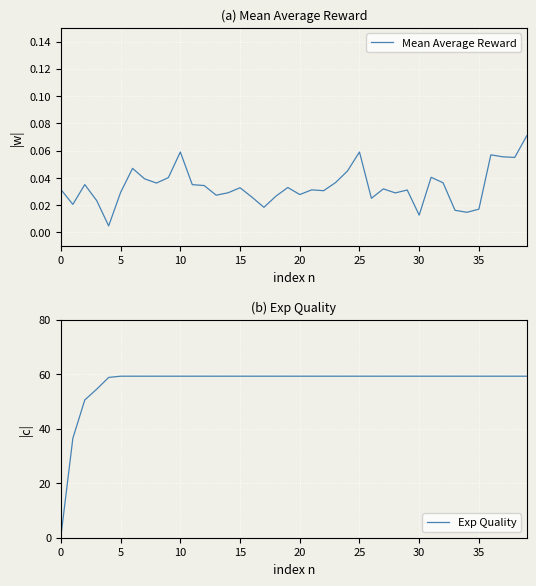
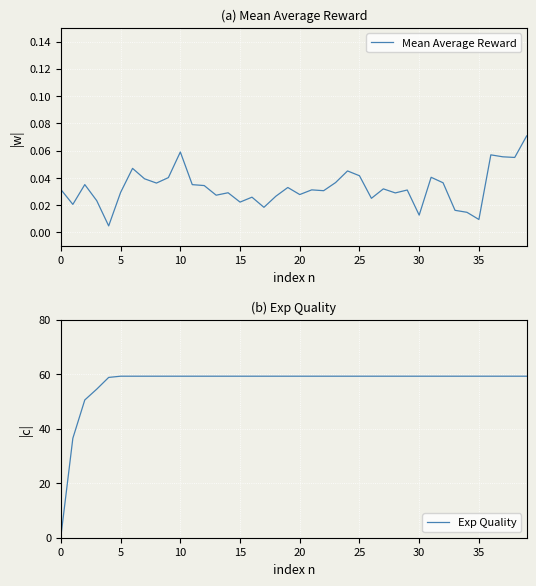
(a) Mean Average Reward, 15: 0.033 -> 0.022
(a) Mean Average Reward, 25: 0.059 -> 0.042
(a) Mean Average Reward, 35: 0.017 -> 0.009
